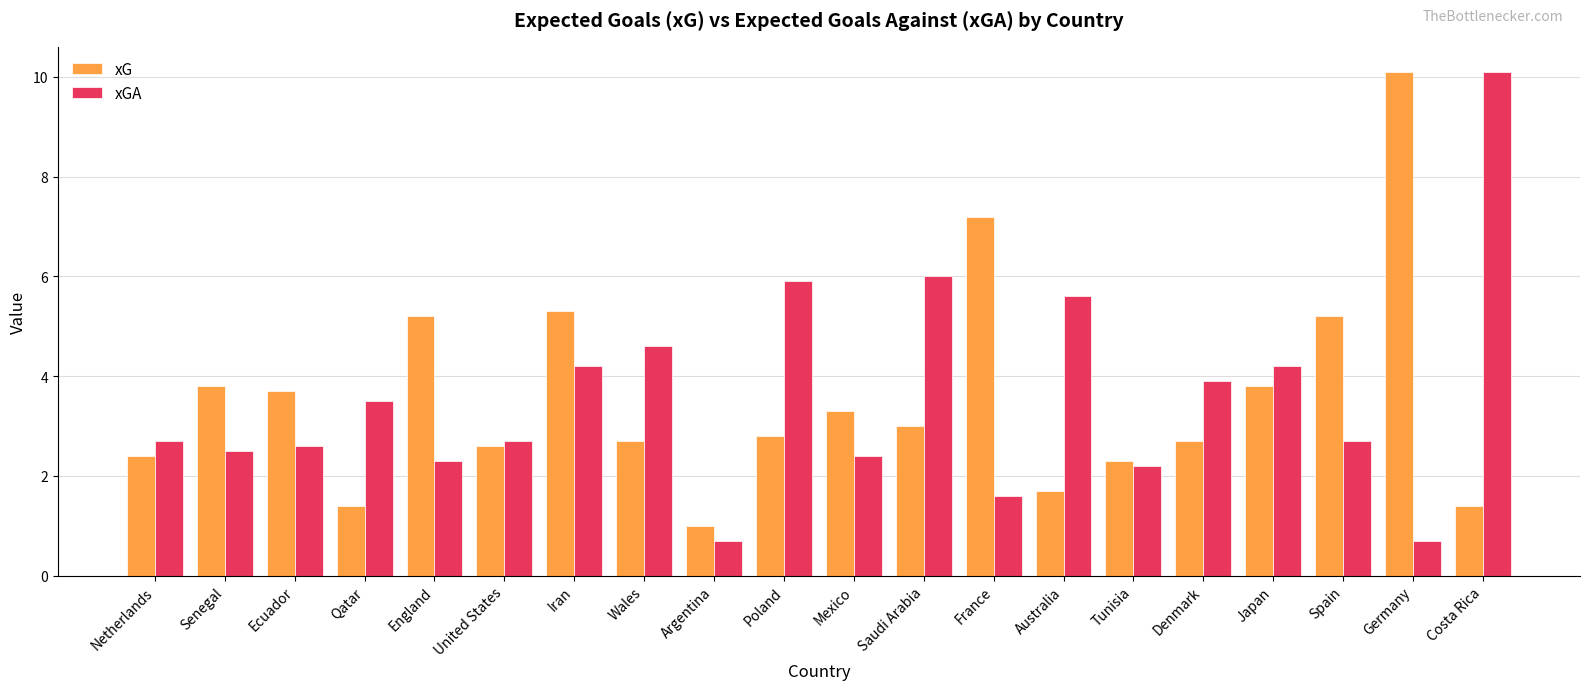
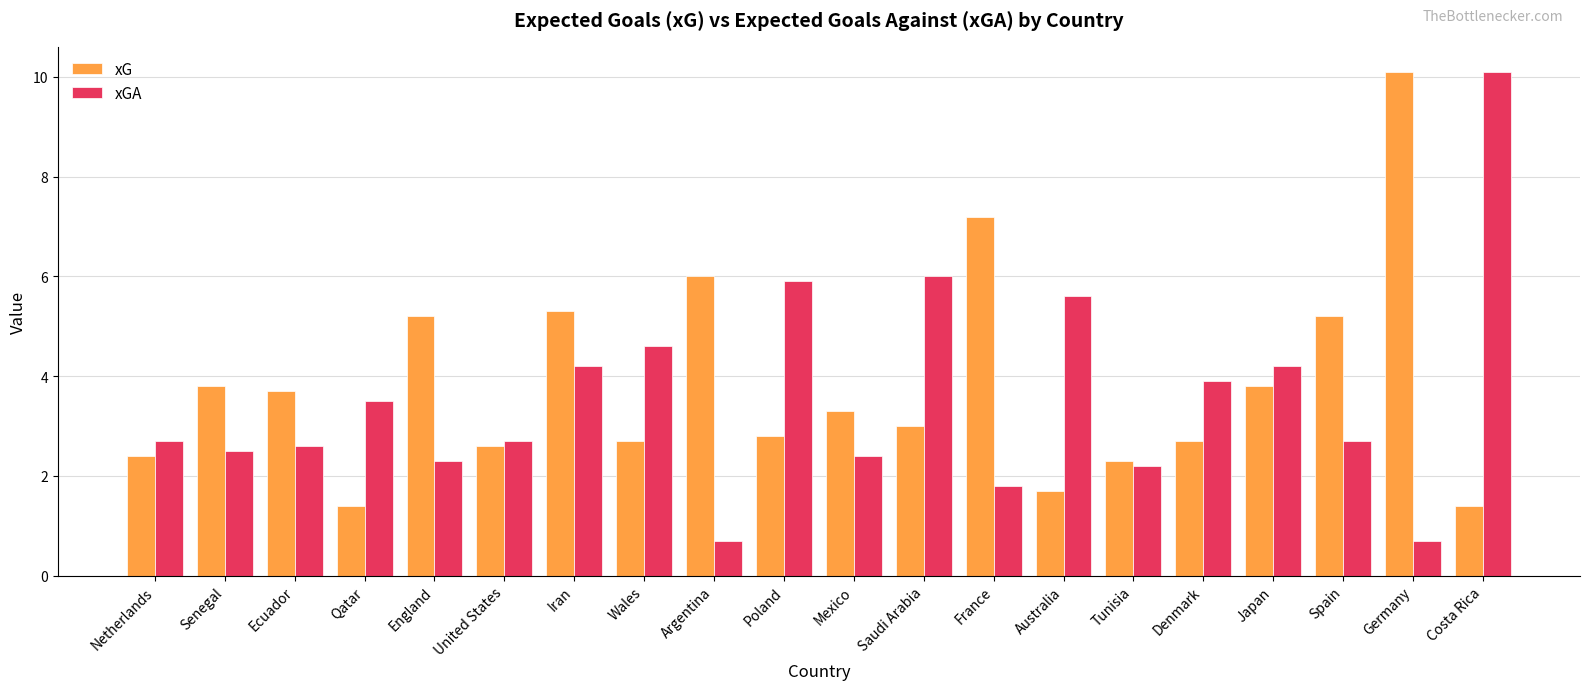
xG, Argentina: 1 -> 6
xGA, France: 1.6 -> 1.8
